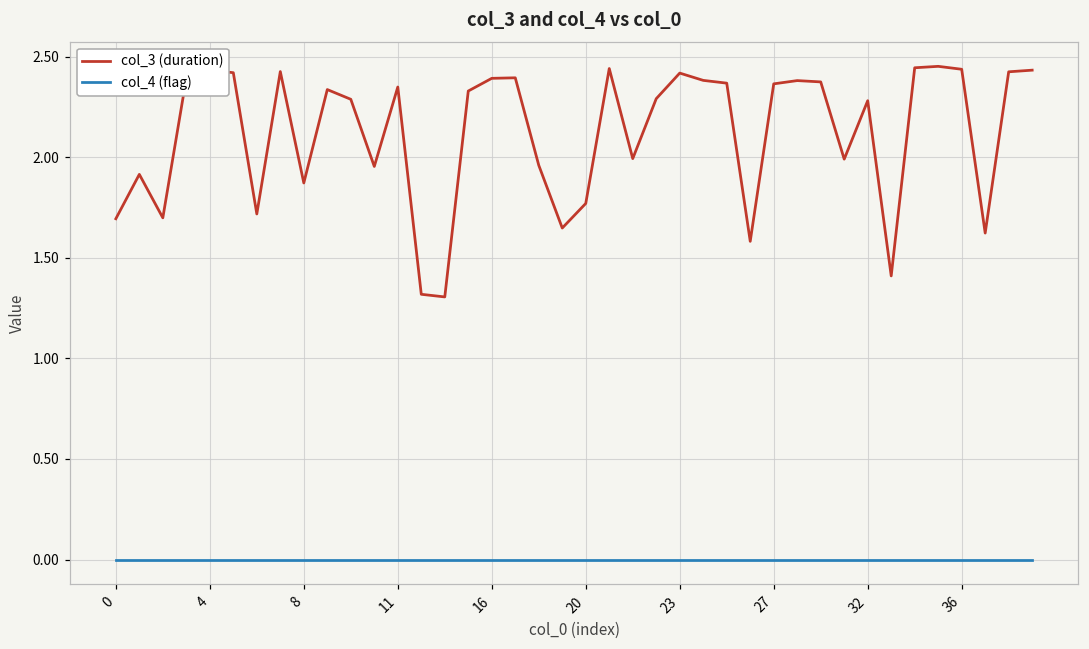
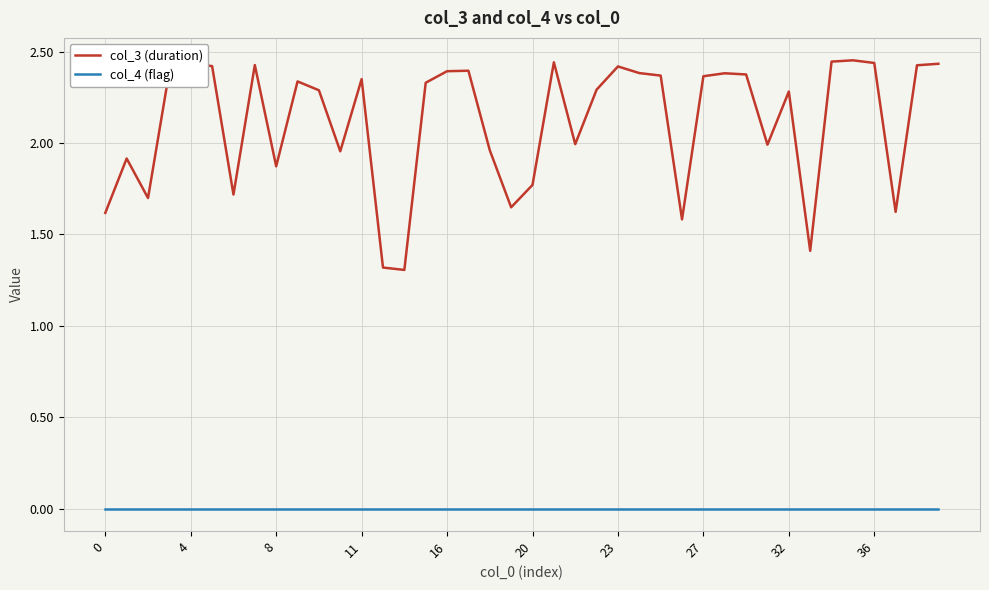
col_3 (duration), 0: 1.69 -> 1.62
